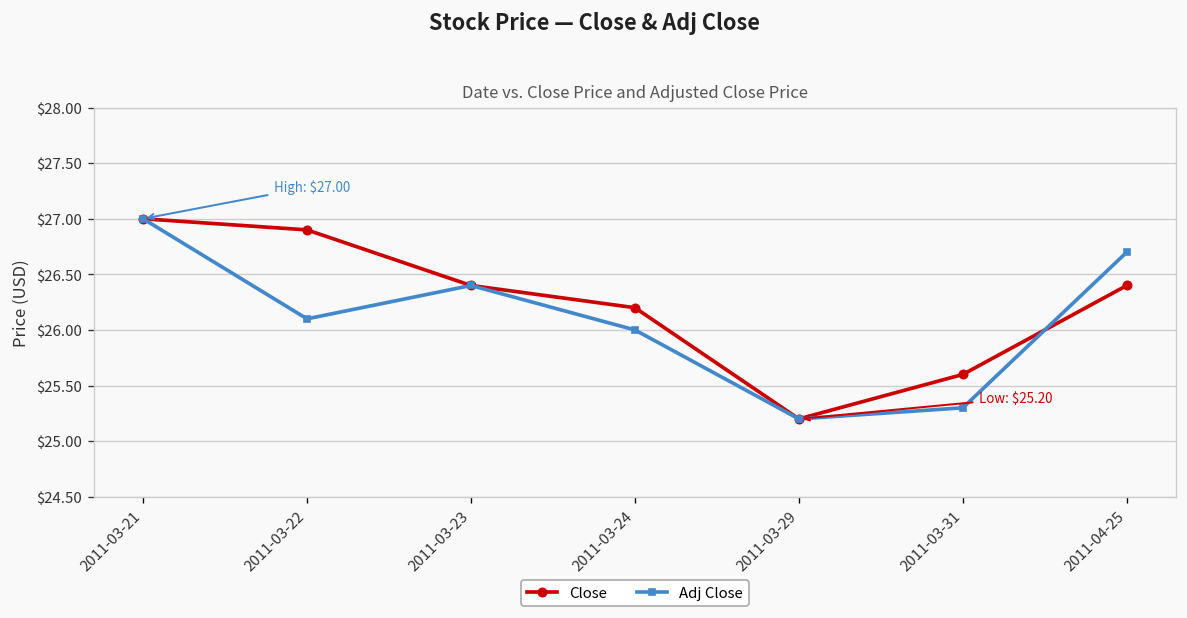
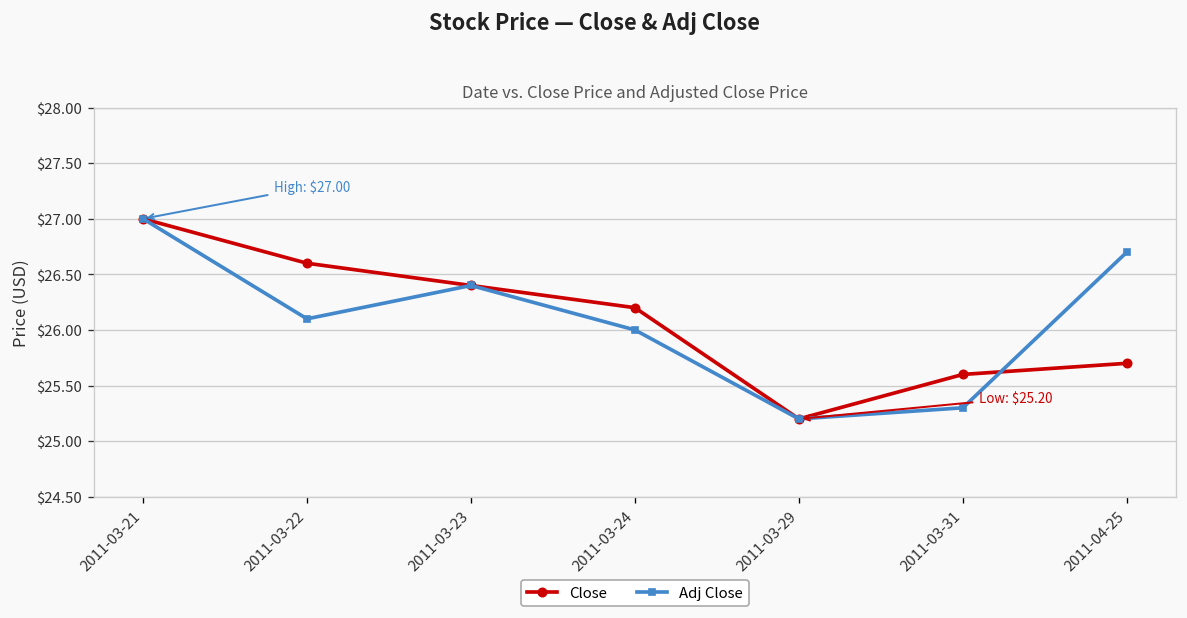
Close, 2011-03-22: $26.9 -> $26.6
Close, 2011-04-25: $26.4 -> $25.7
